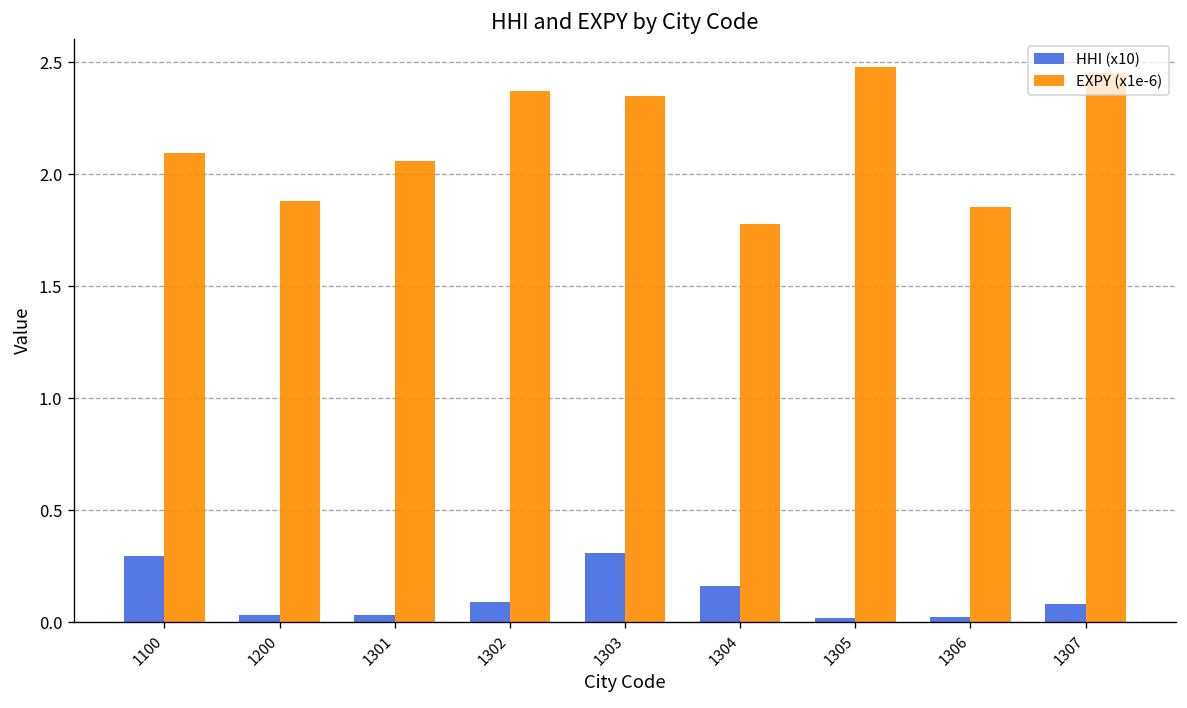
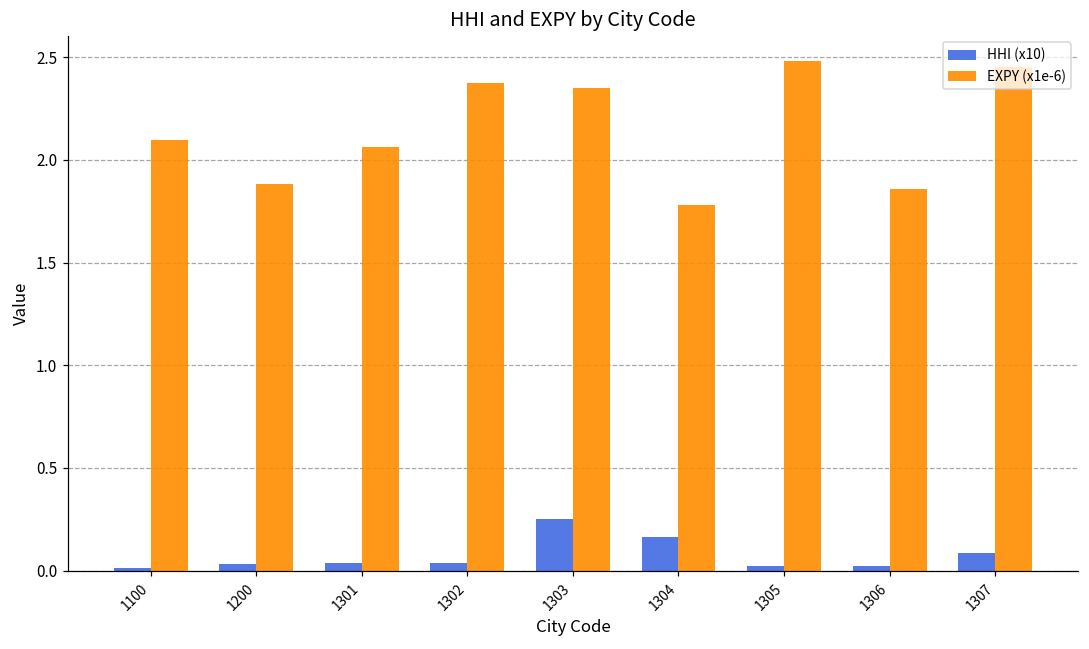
HHI (x10), 1100: 0.30 -> 0.01
HHI (x10), 1302: 0.09 -> 0.04
HHI (x10), 1303: 0.31 -> 0.25
